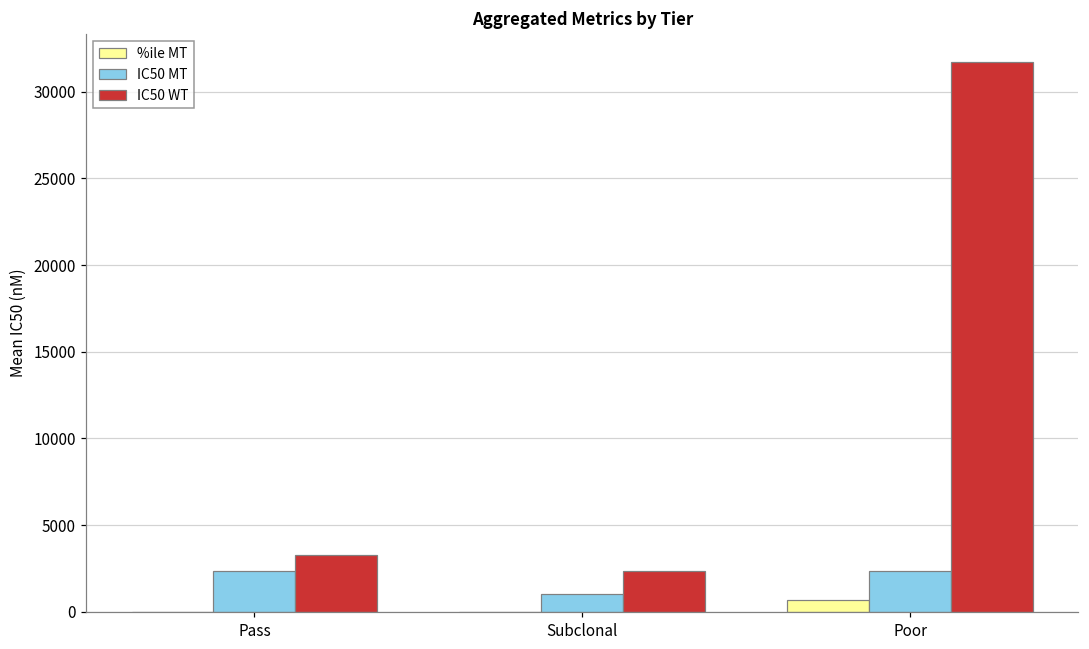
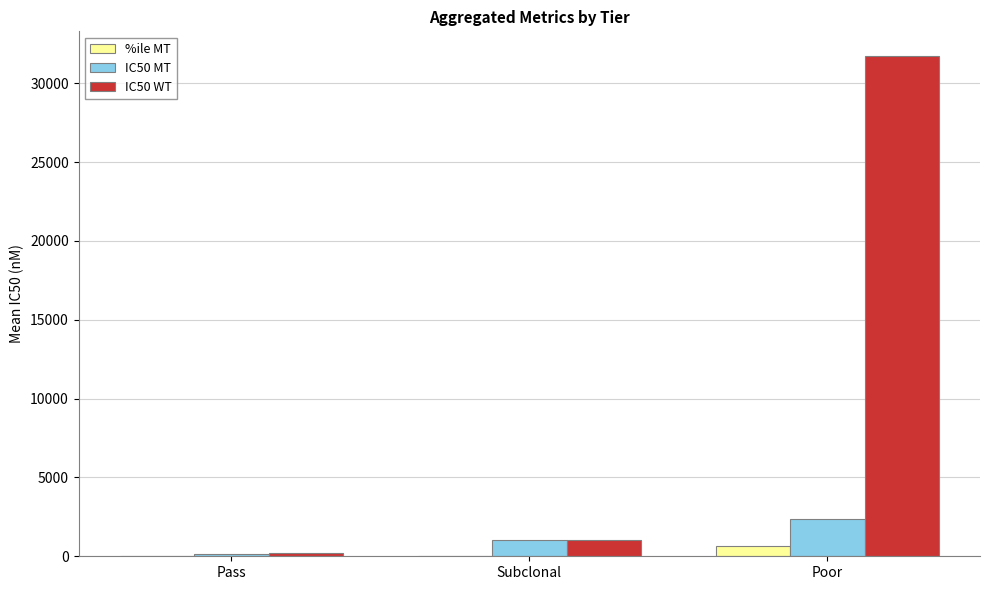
IC50 MT, Pass: 2400 -> 100
IC50 WT, Pass: 3300 -> 200
IC50 WT, Subclonal: 2400 -> 1000
